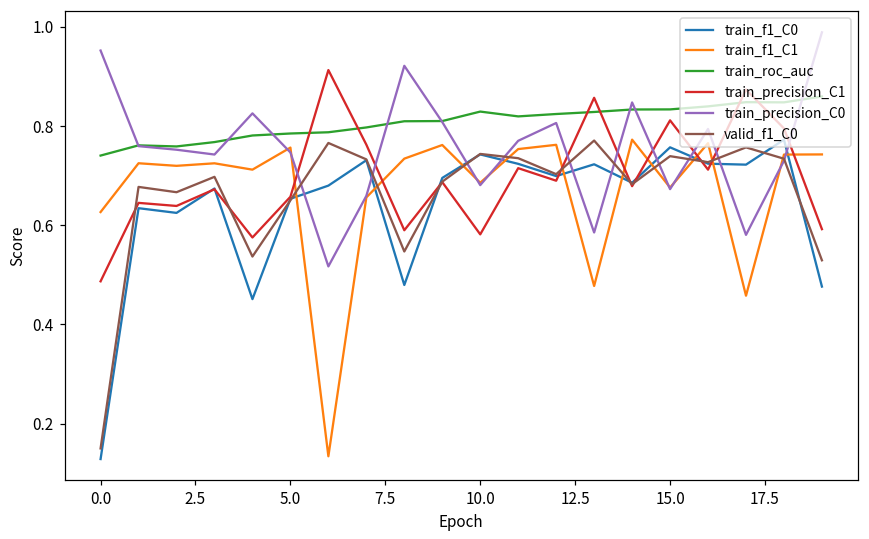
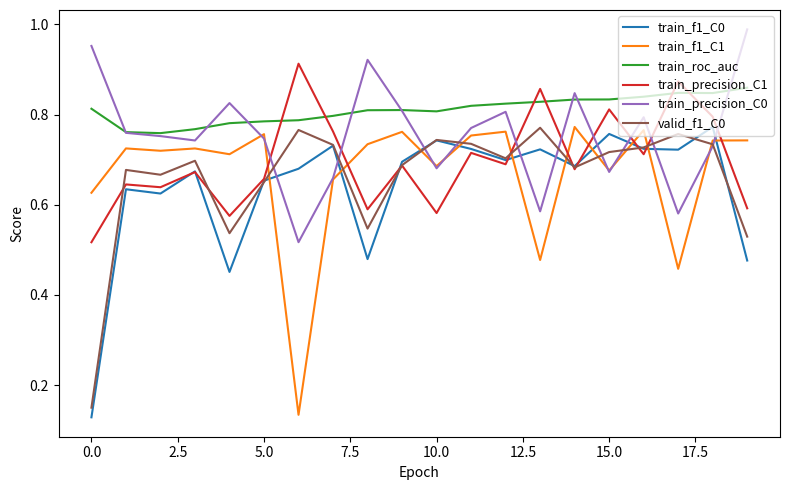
train_roc_auc, 0.0: 0.74 -> 0.81
train_precision_C1, 0.0: 0.49 -> 0.52
train_roc_auc, 10.0: 0.83 -> 0.81
valid_f1_C0, 15.0: 0.74 -> 0.72
